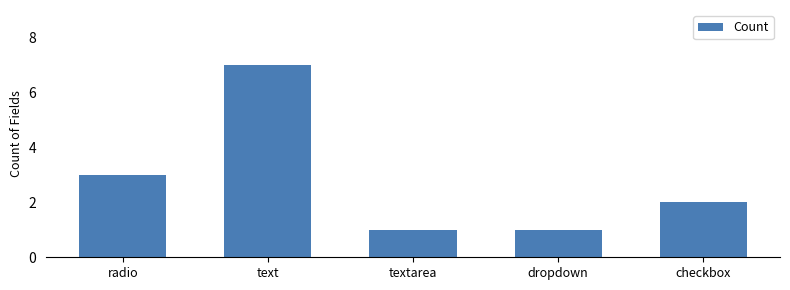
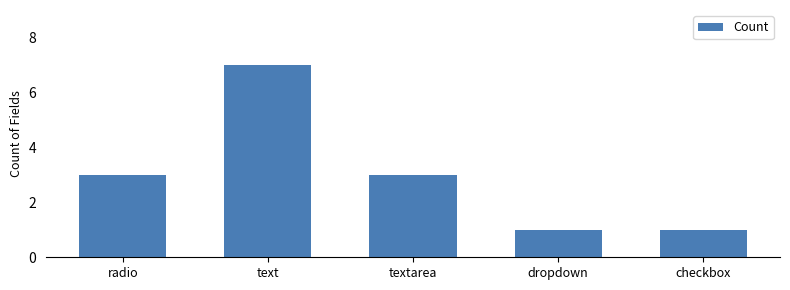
textarea: 1 -> 3
checkbox: 2 -> 1
